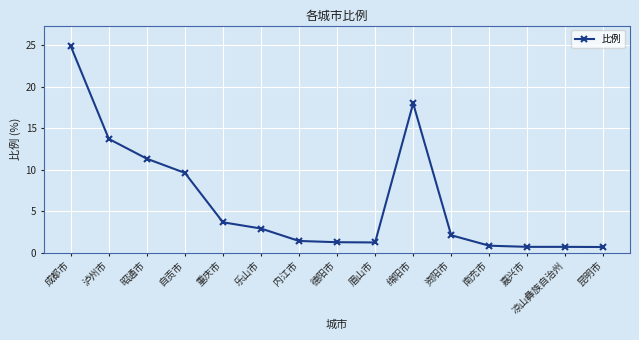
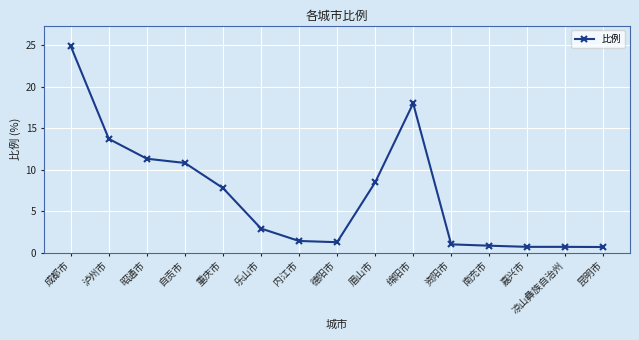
自贡市: 10 -> 11
重庆市: 4 -> 8
眉山市: 1 -> 8
资阳市: 2 -> 1
